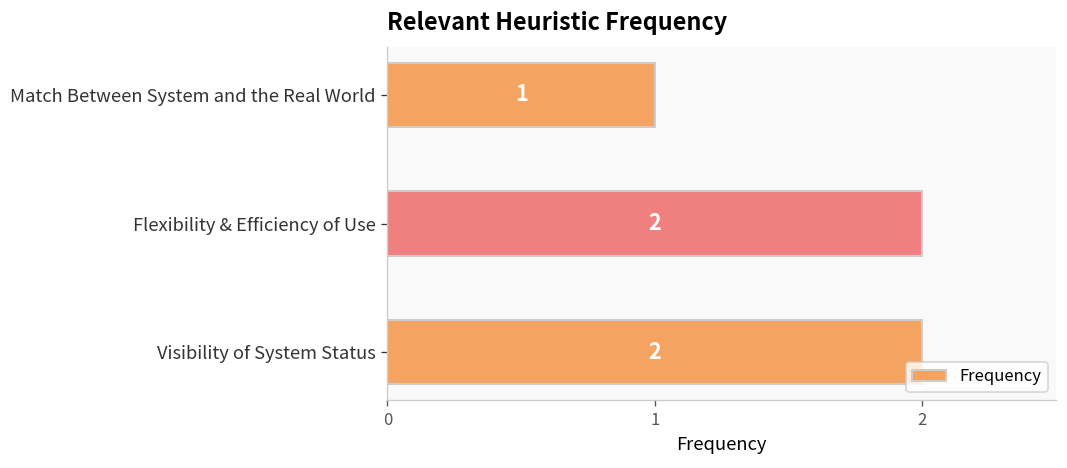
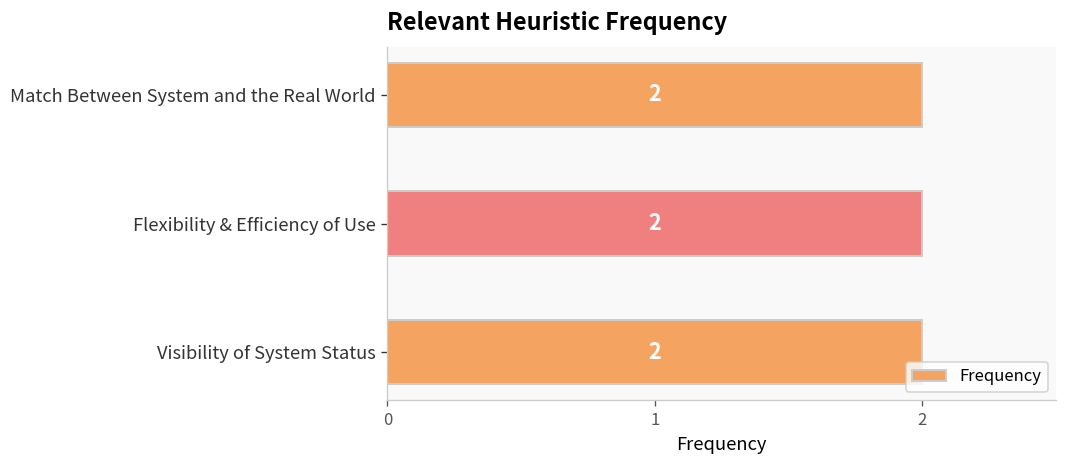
Match Between System and the Real World: 1 -> 2
